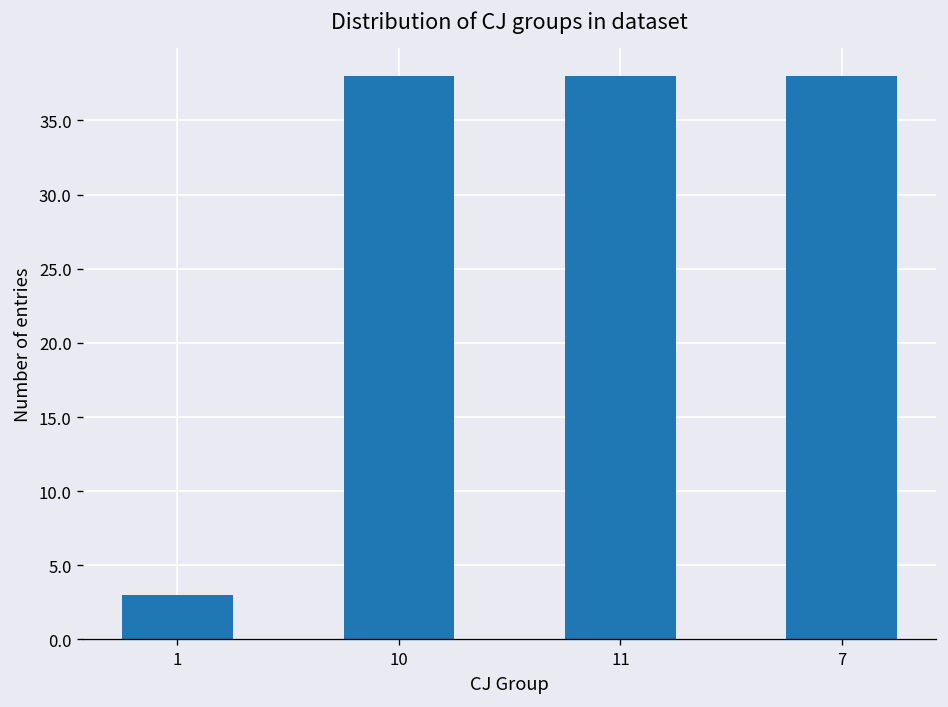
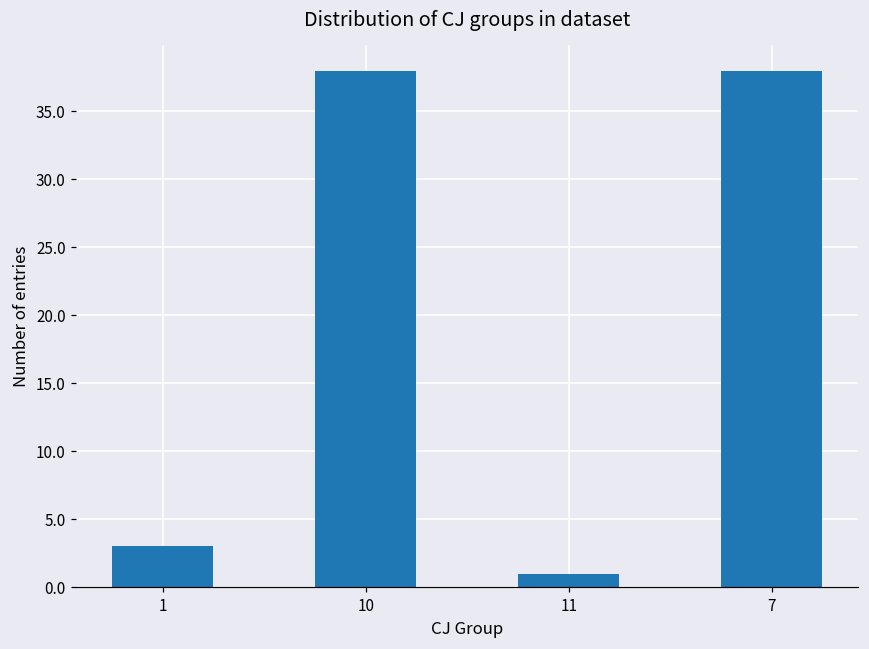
11: 38 -> 1
